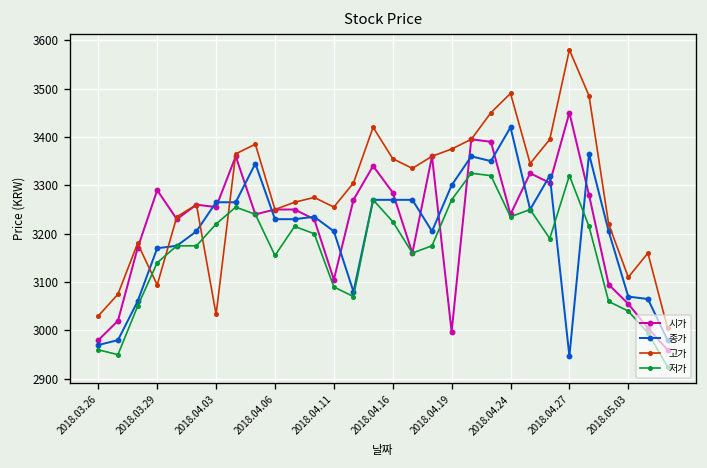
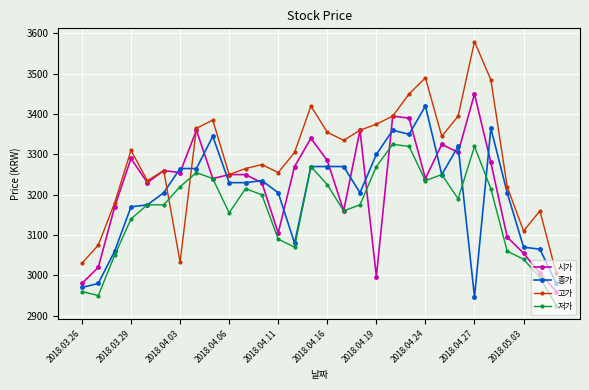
고가, 2018.03.29: 3090 -> 3310
